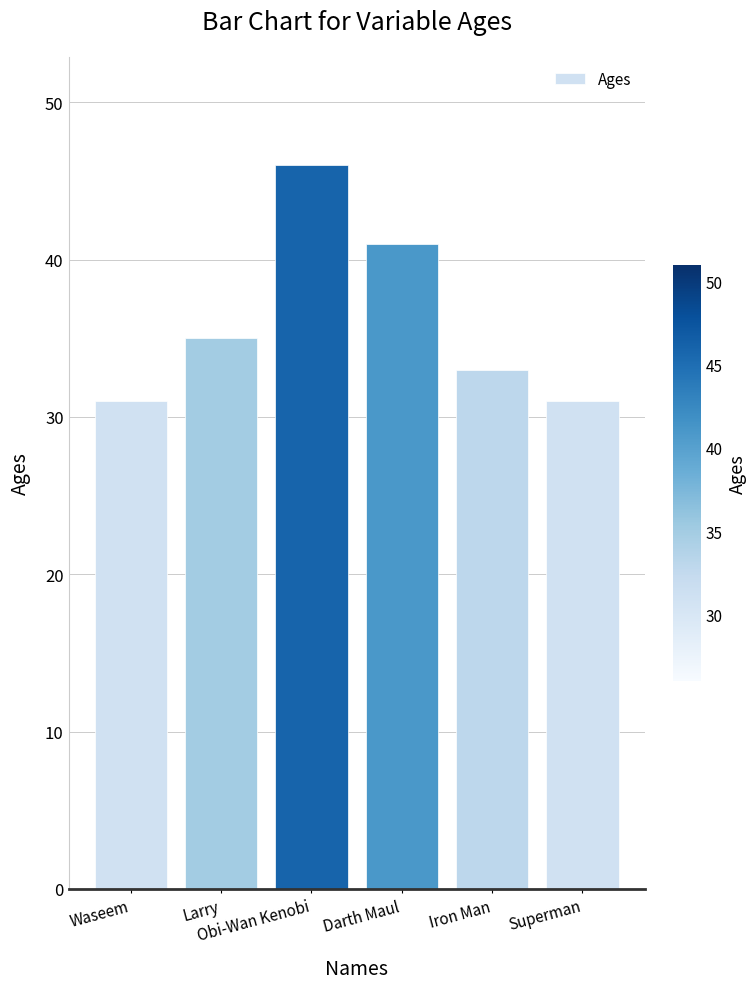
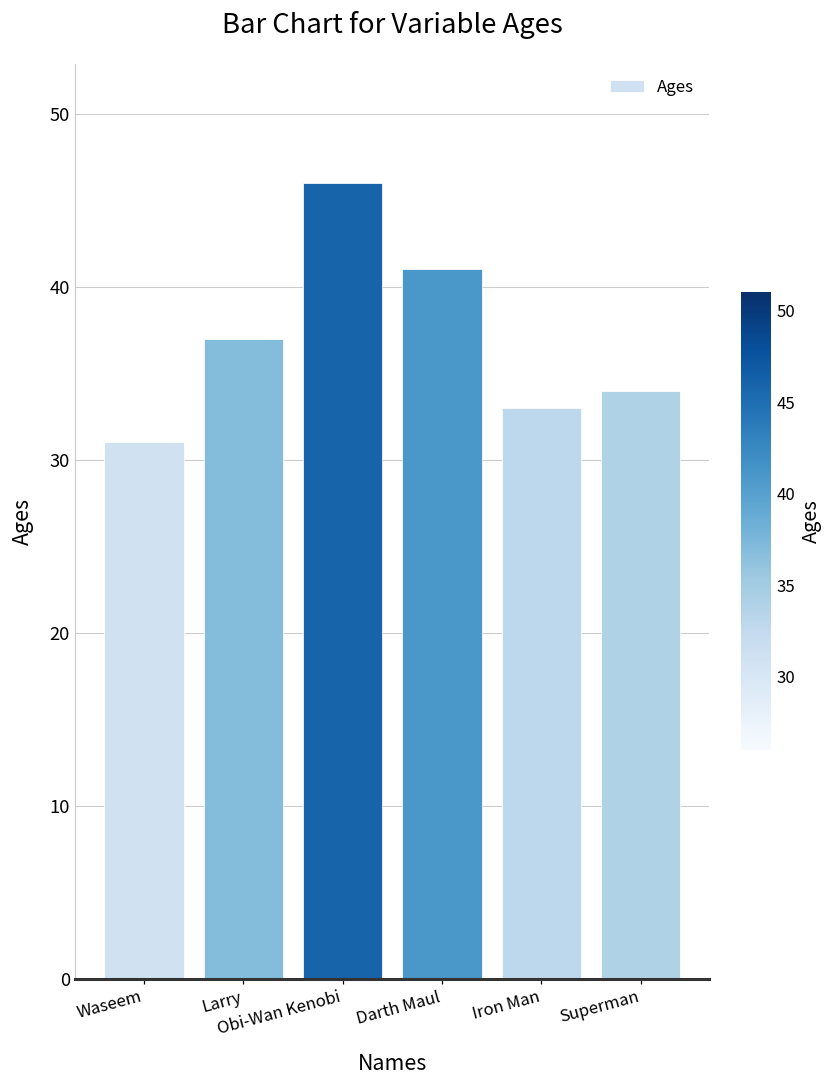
Larry: 35 -> 37
Superman: 31 -> 34
